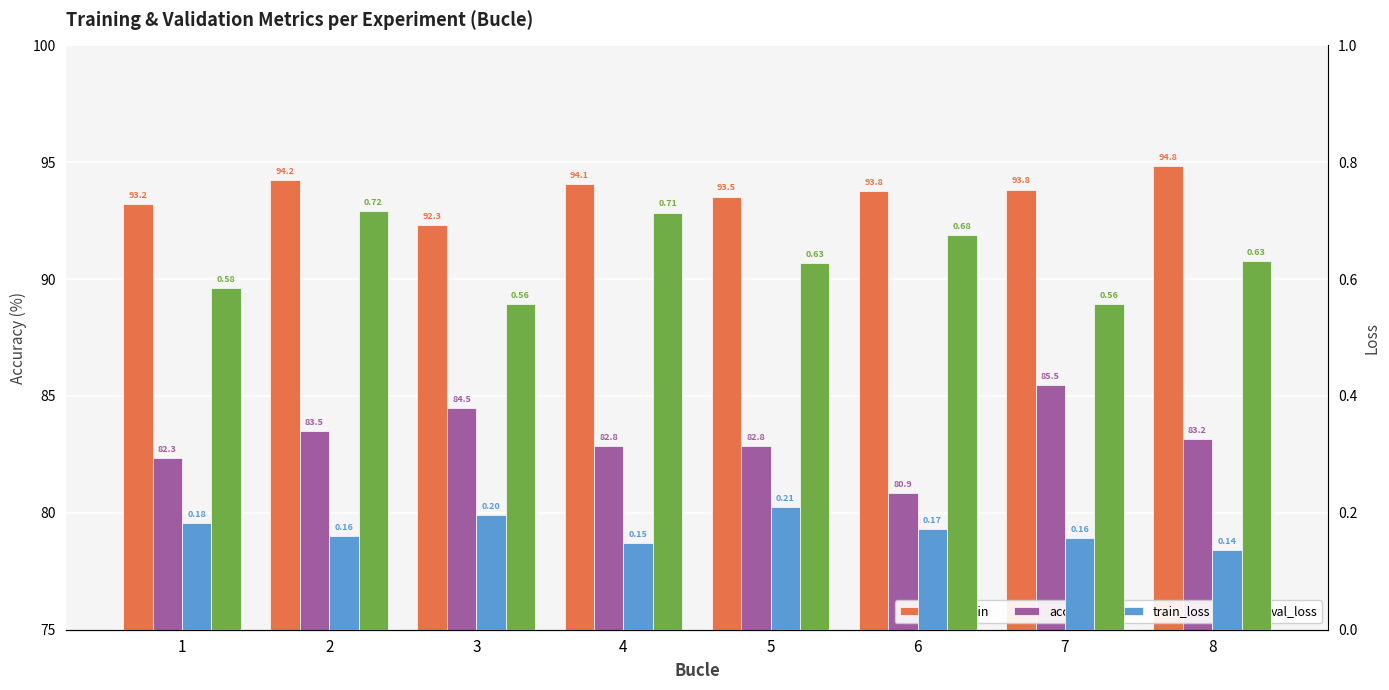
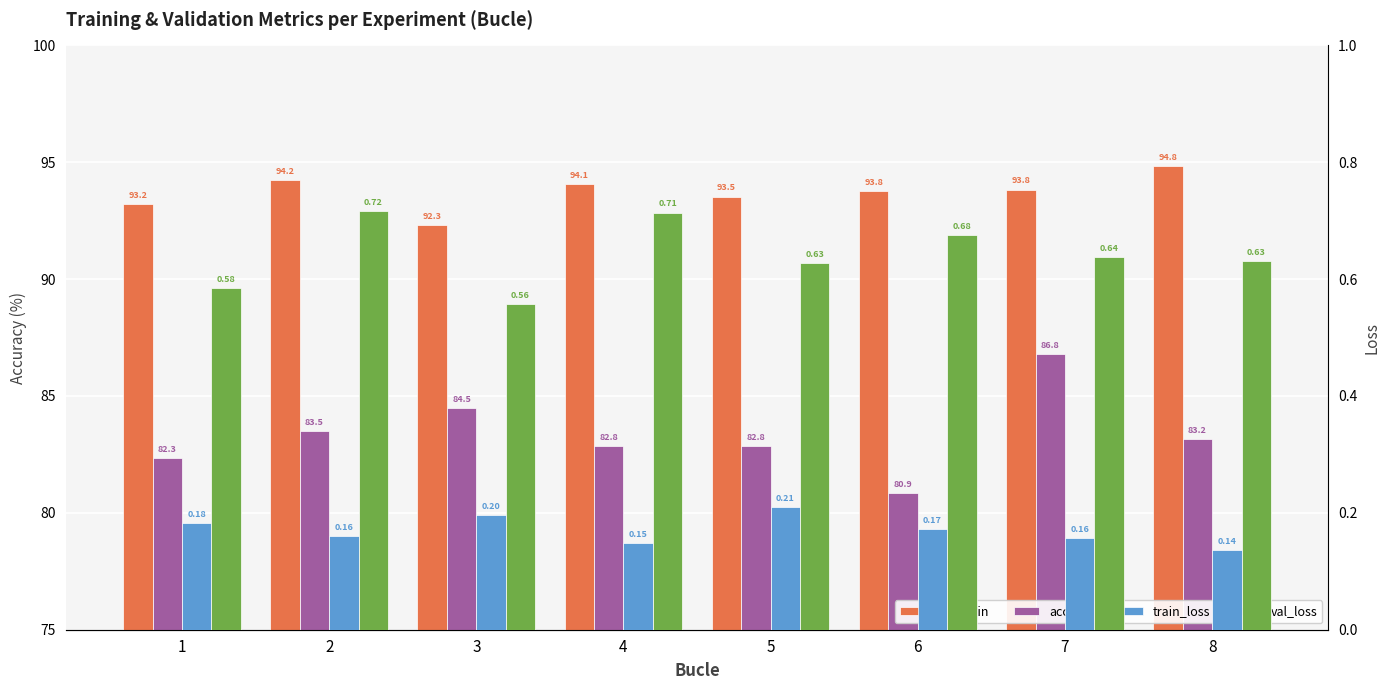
acc_val, 7: 85.5 -> 86.8
val_loss, 7: 0.56 -> 0.64
